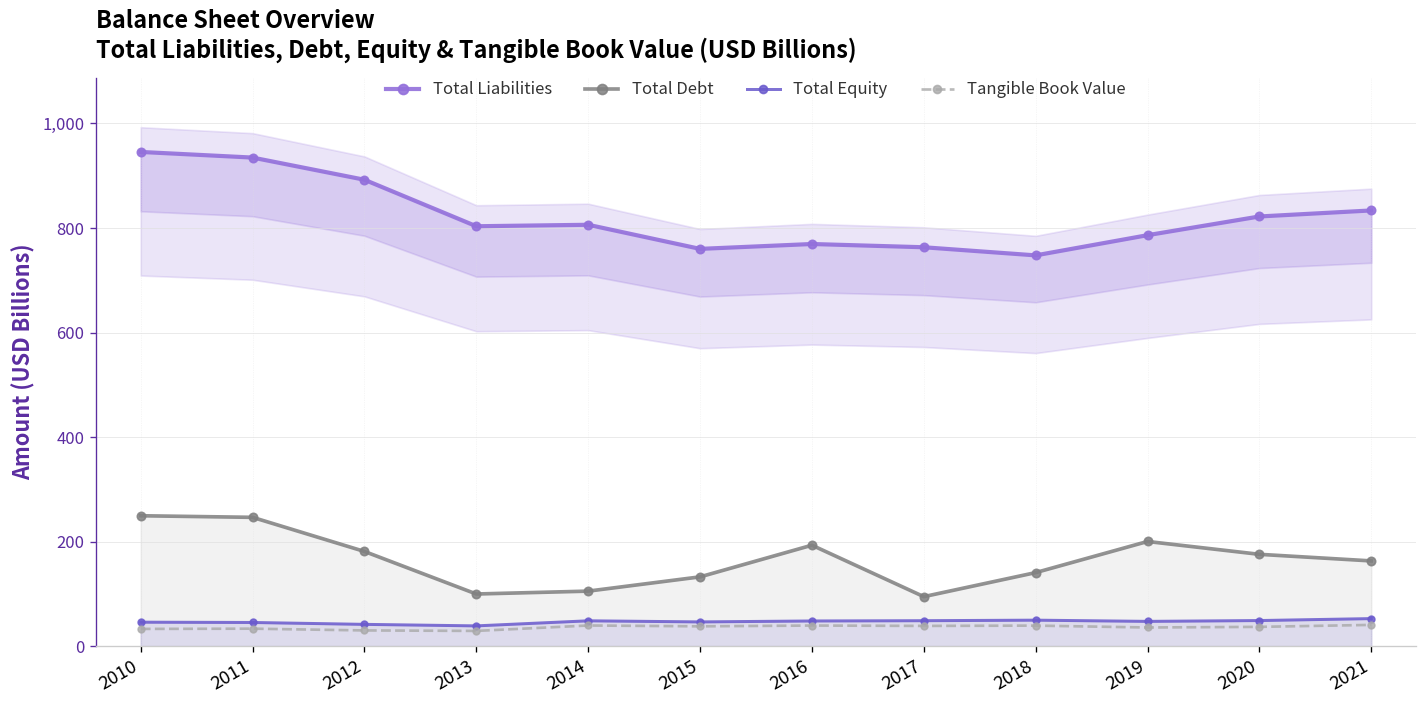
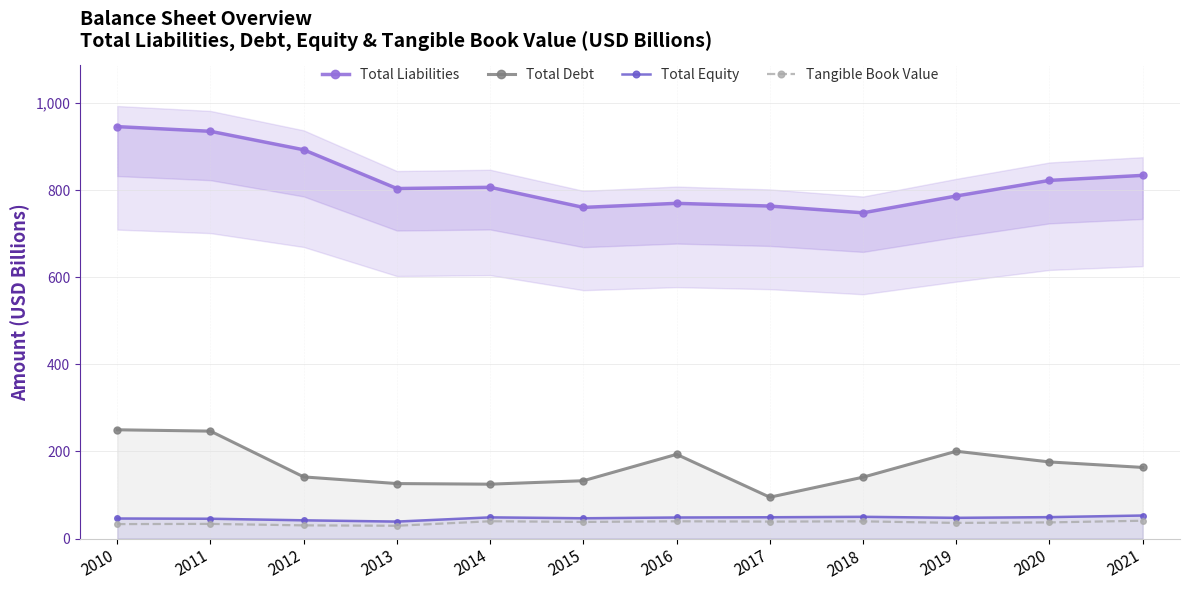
Total Debt, 2012: 180 -> 140
Total Debt, 2013: 100 -> 130
Total Debt, 2014: 110 -> 120
